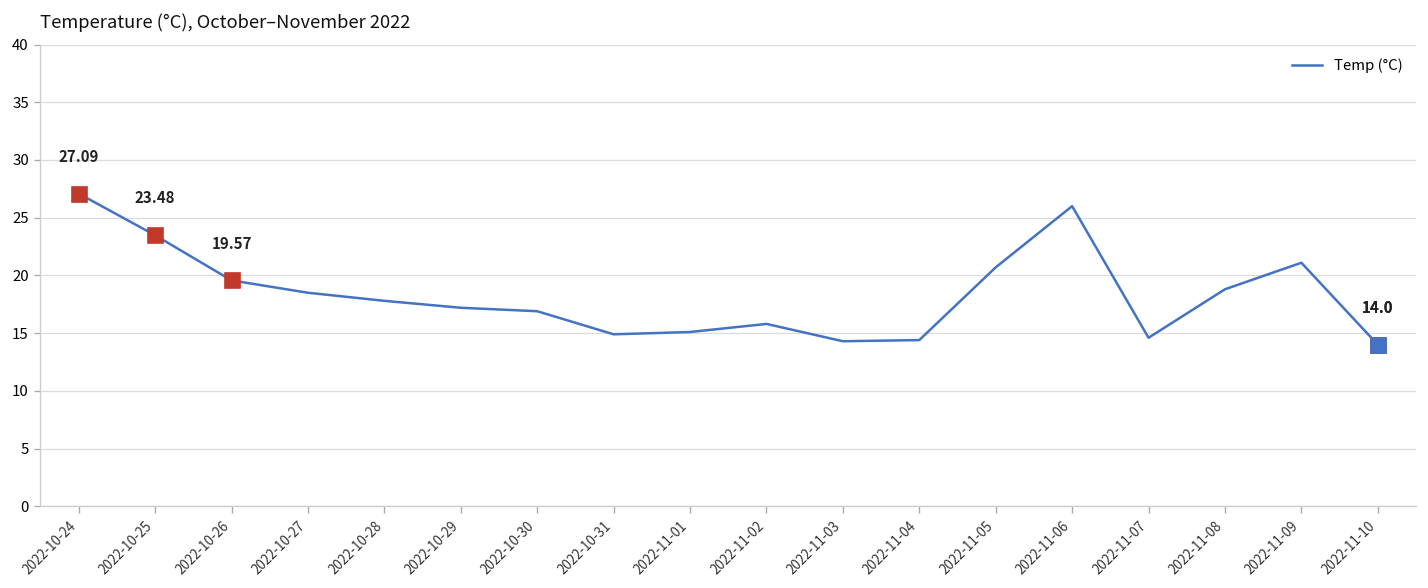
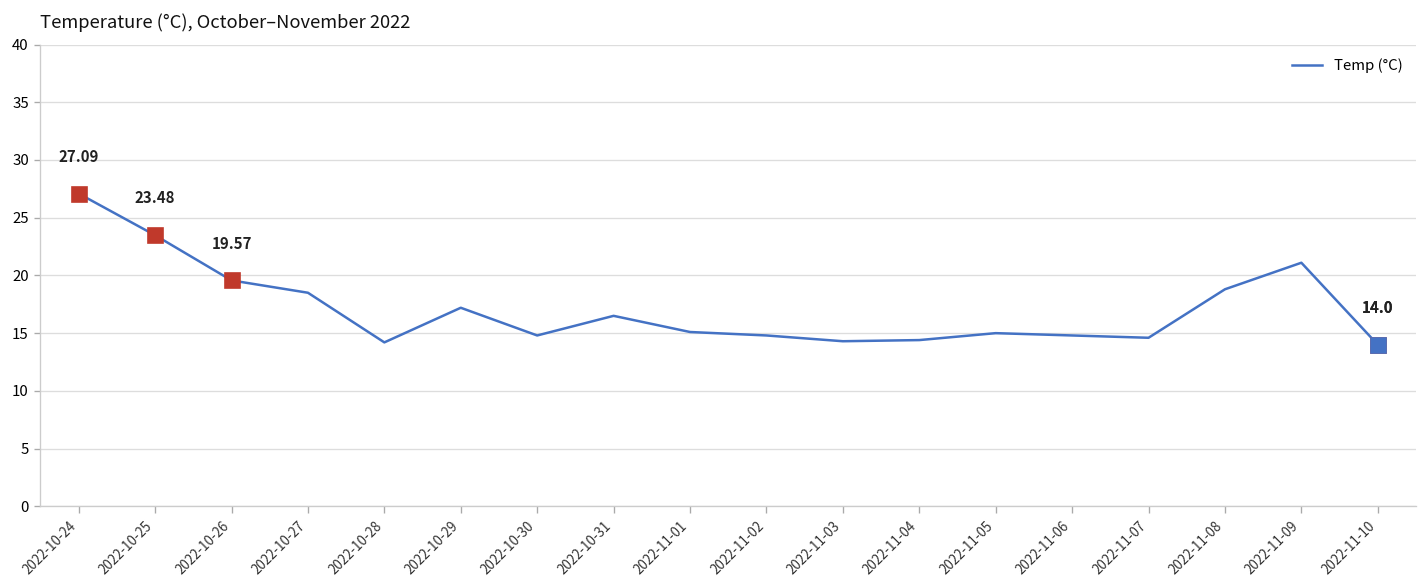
Temp (°C), 2022-10-28: 18 -> 14
Temp (°C), 2022-10-30: 17 -> 15
Temp (°C), 2022-10-31: 15 -> 17
Temp (°C), 2022-11-02: 16 -> 15
Temp (°C), 2022-11-05: 21 -> 15
Temp (°C), 2022-11-06: 26 -> 15
